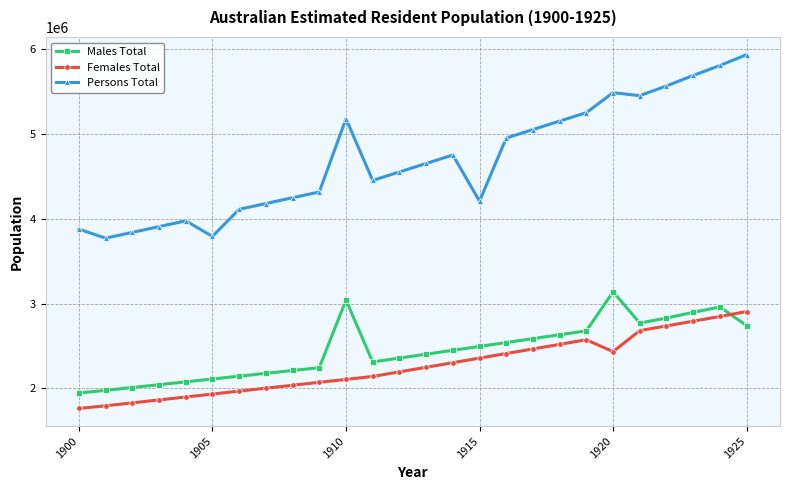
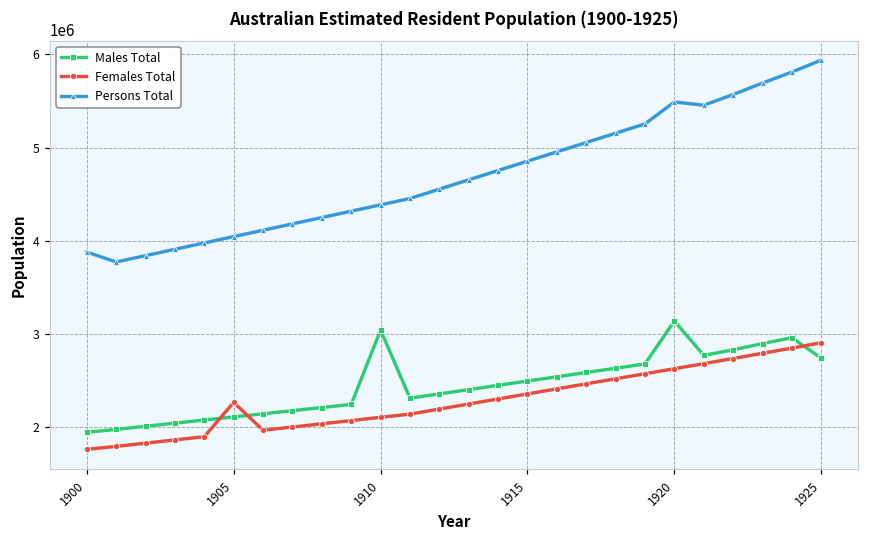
Females Total, 1905: 1900000 -> 2300000
Persons Total, 1905: 3800000 -> 4000000
Persons Total, 1910: 5200000 -> 4400000
Persons Total, 1915: 4200000 -> 4900000
Females Total, 1920: 2400000 -> 2600000
